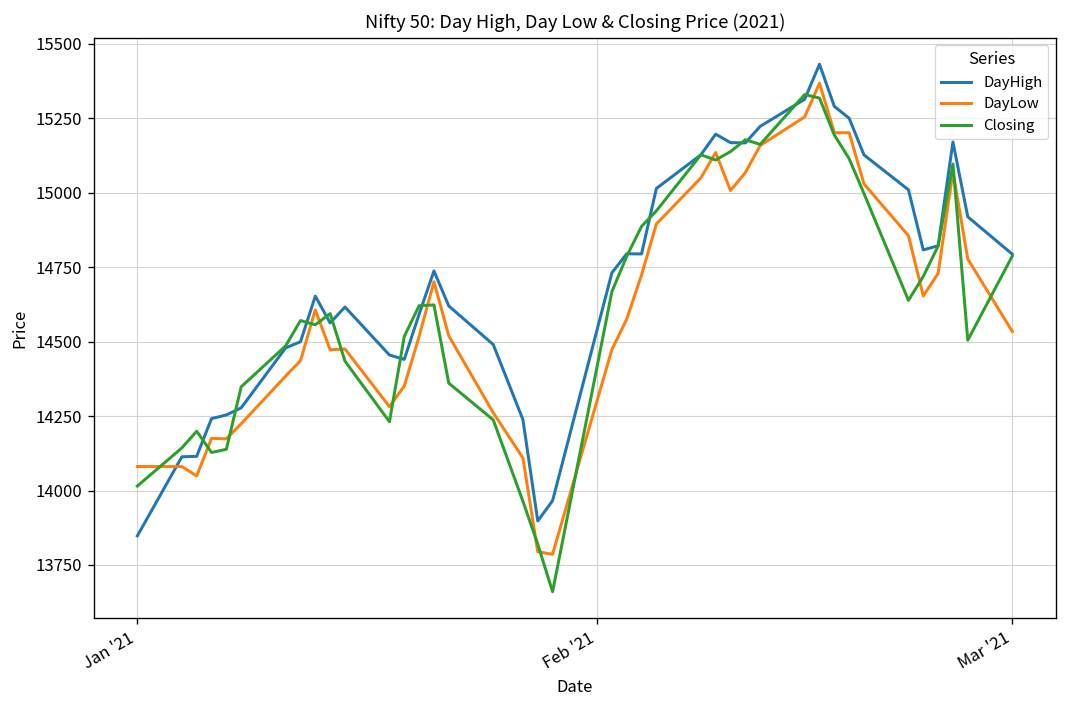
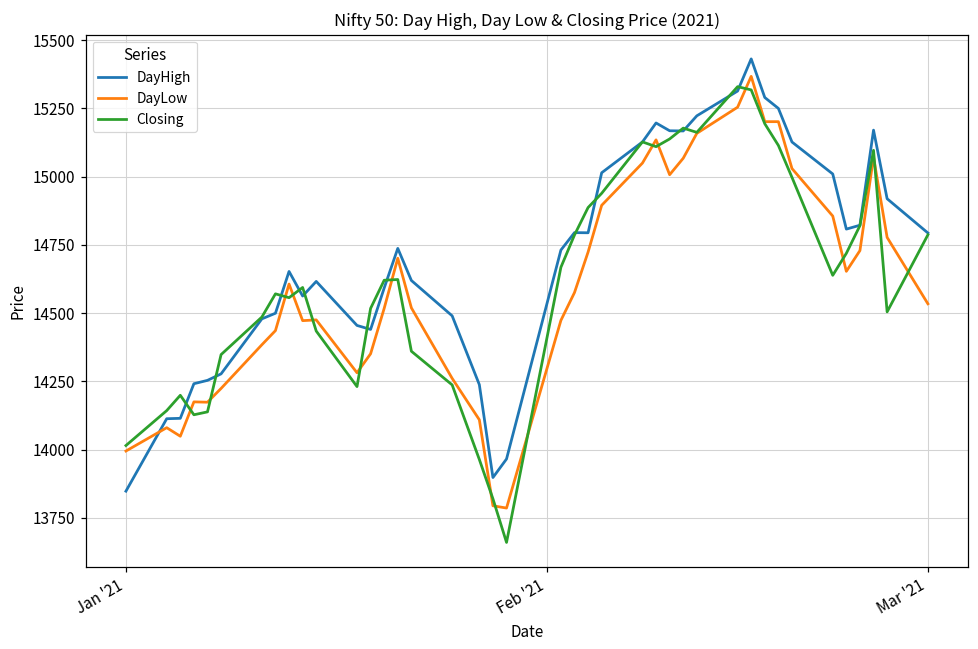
DayLow, Jan '21: 14080 -> 13990
